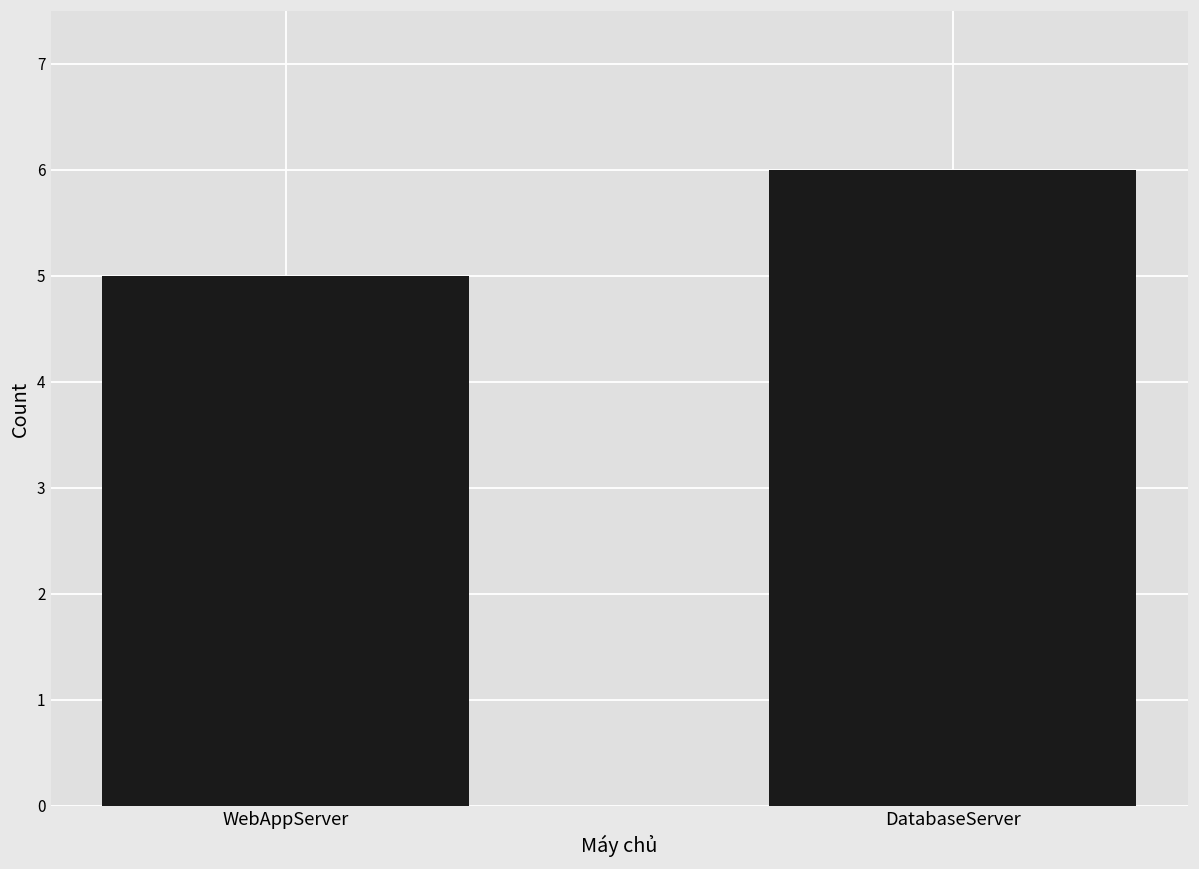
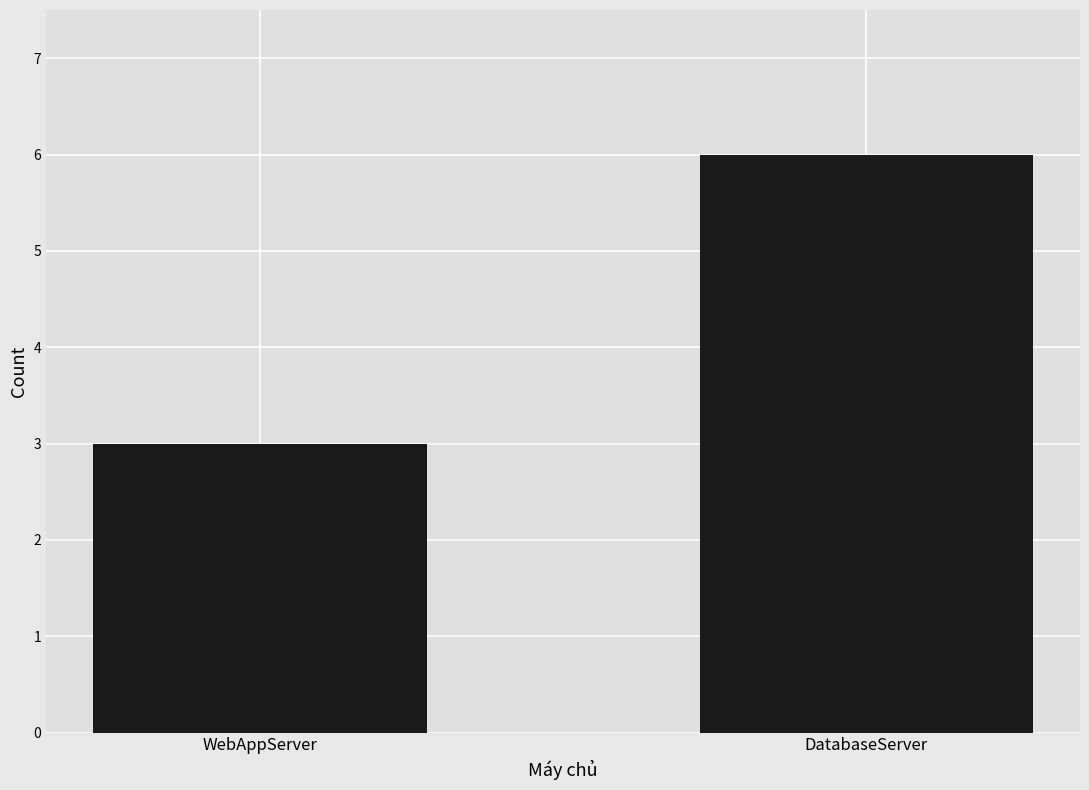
WebAppServer: 5 -> 3
